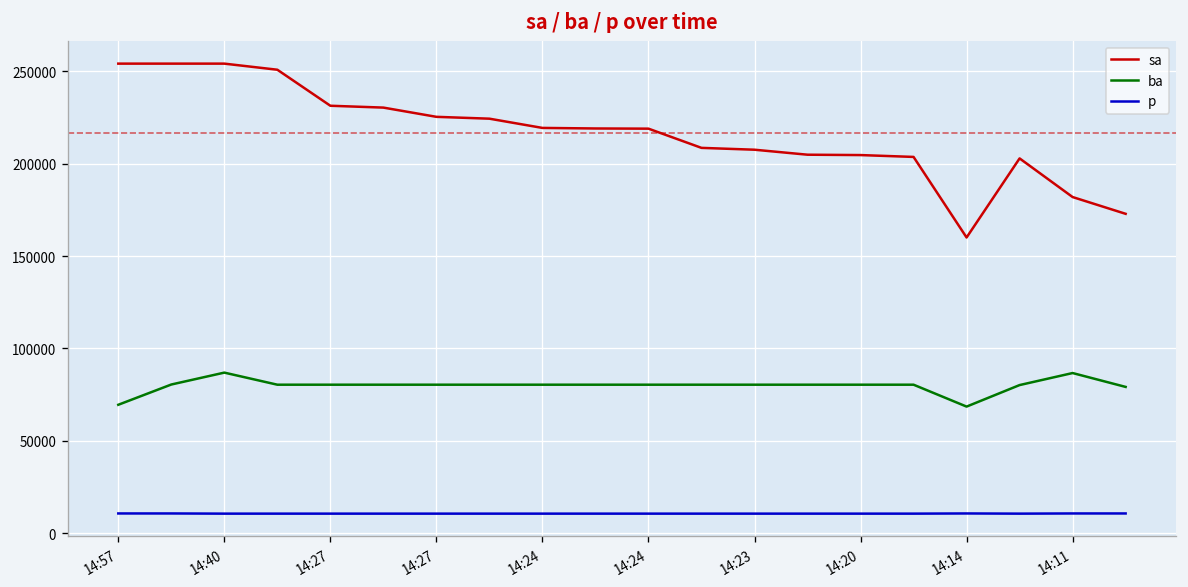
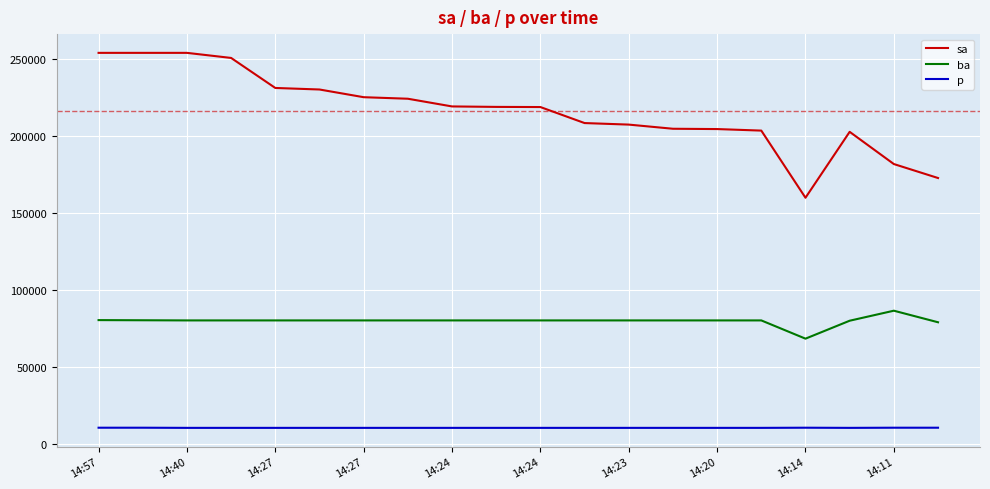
ba, 14:57: 70000 -> 81000
ba, 14:40: 87000 -> 80000
